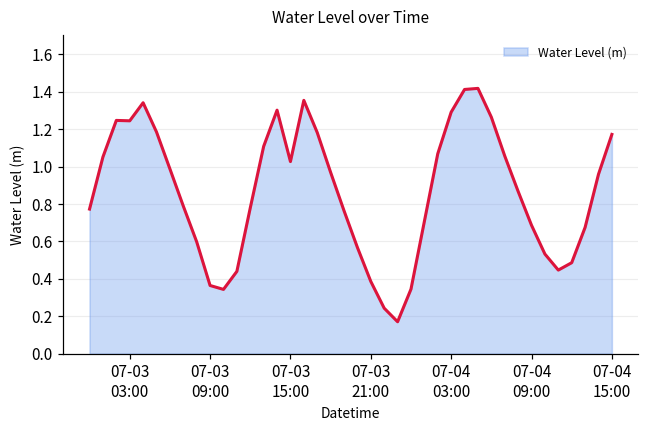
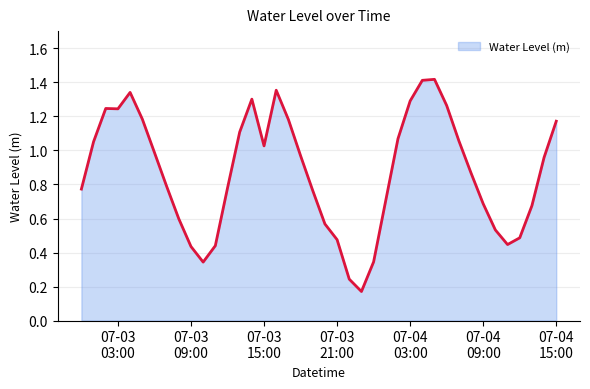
07-03 09:00: 0.36 -> 0.44
07-03 21:00: 0.39 -> 0.48
